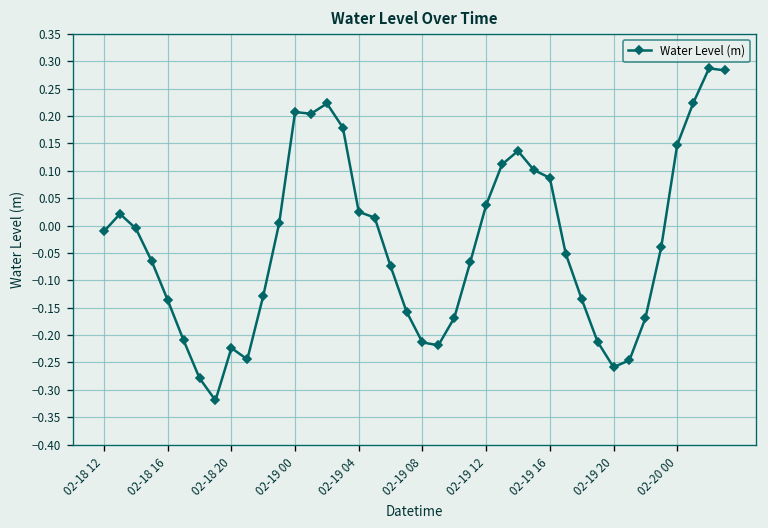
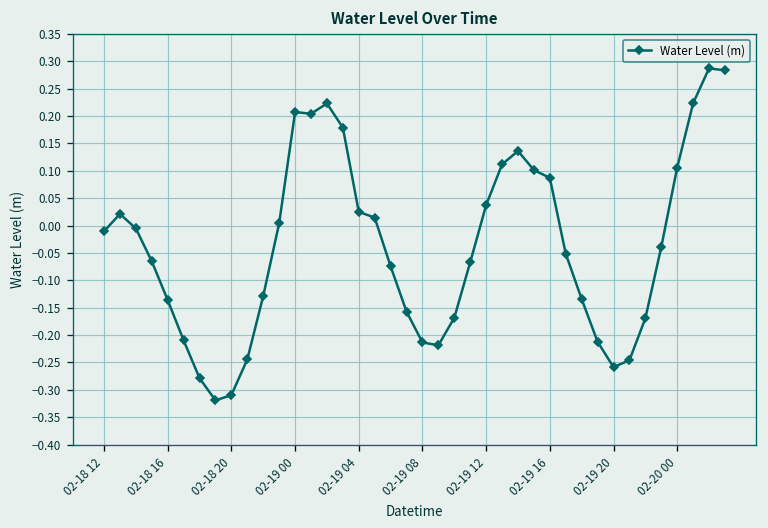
02-18 20: -0.22 -> -0.31
02-20 00: 0.15 -> 0.11
